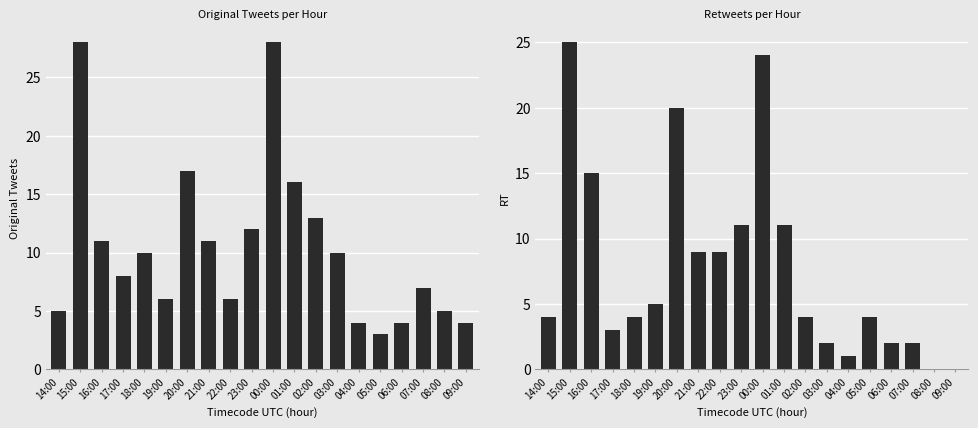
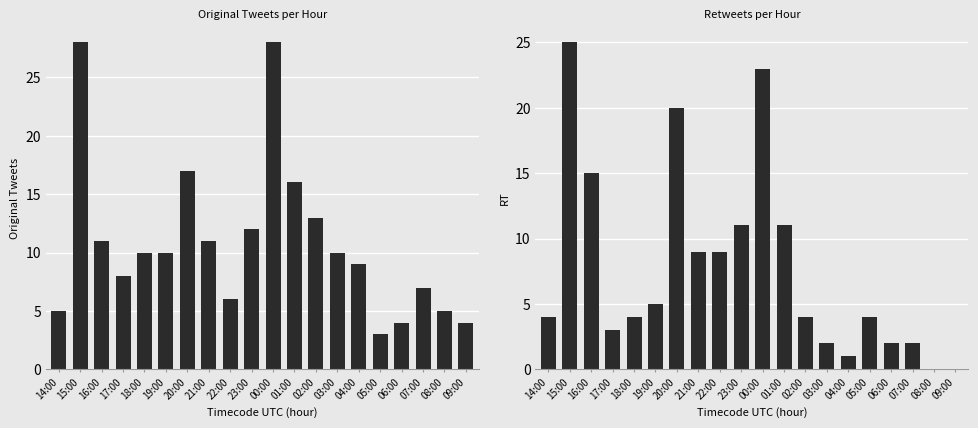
Original Tweets per Hour, 19:00: 6 -> 10
Original Tweets per Hour, 04:00: 4 -> 9
Retweets per Hour, 00:00: 24 -> 23
